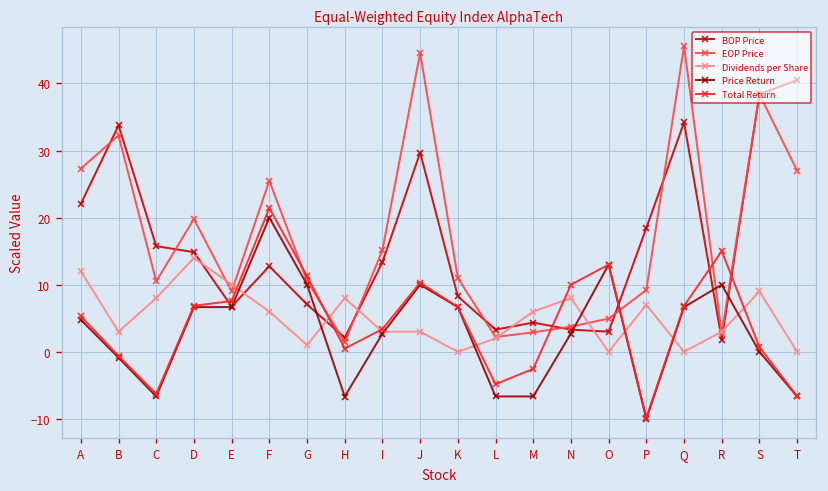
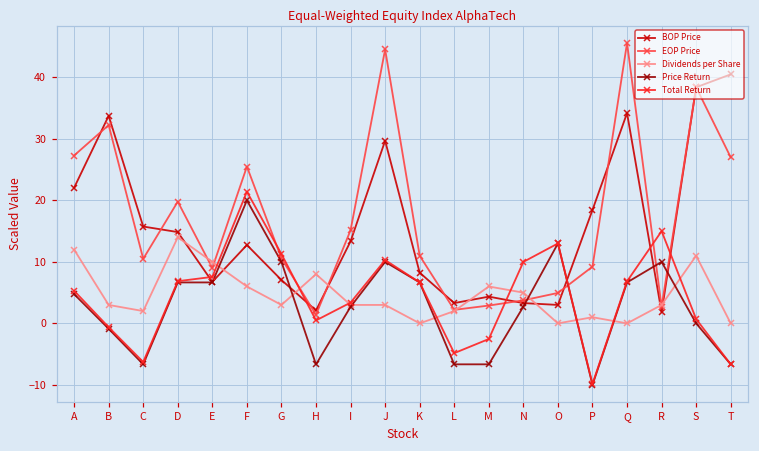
Dividends per Share, C: 8 -> 2
Dividends per Share, G: 1 -> 3
Dividends per Share, N: 8 -> 5
Dividends per Share, P: 7 -> 1
Dividends per Share, S: 9 -> 11
